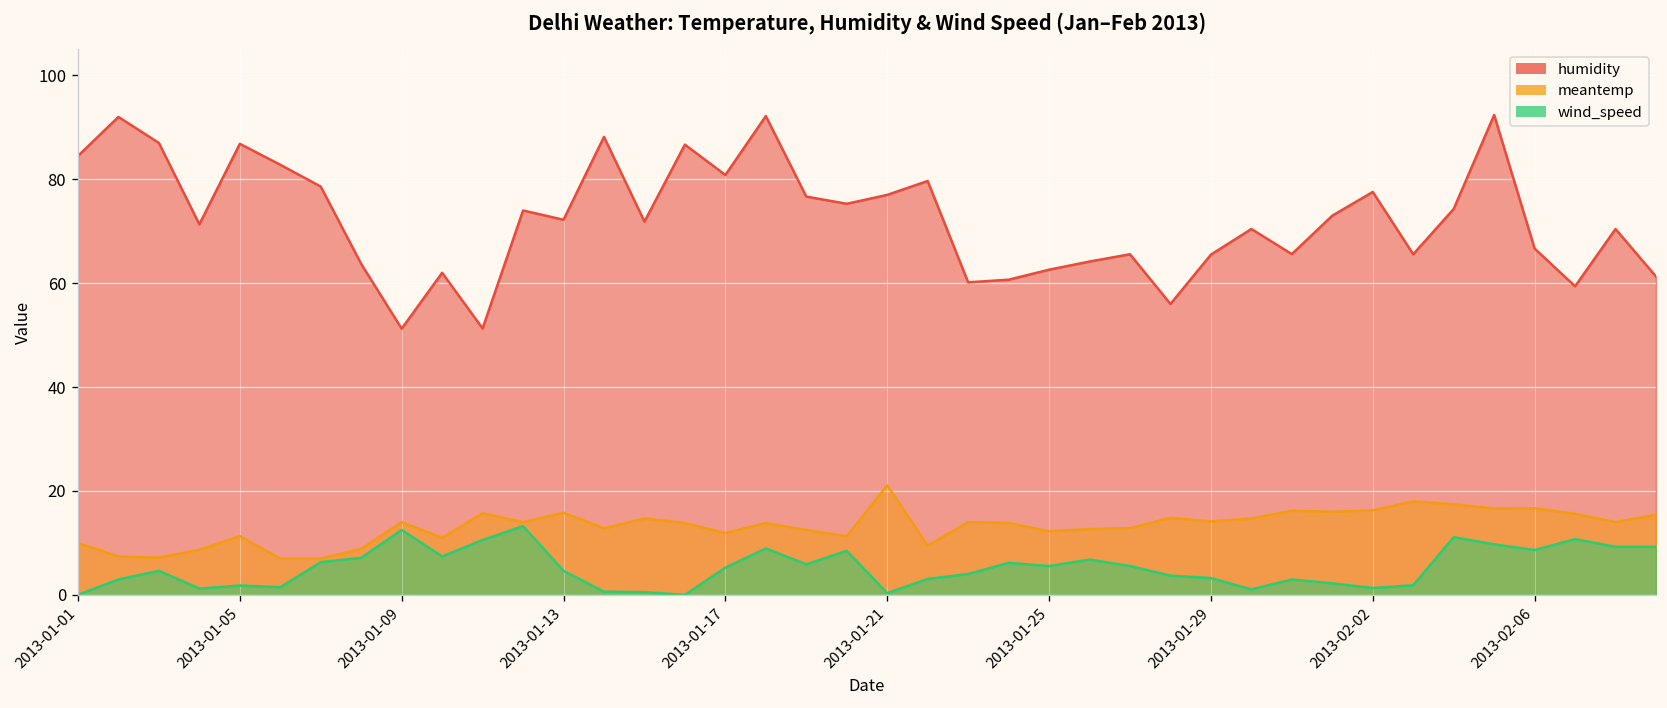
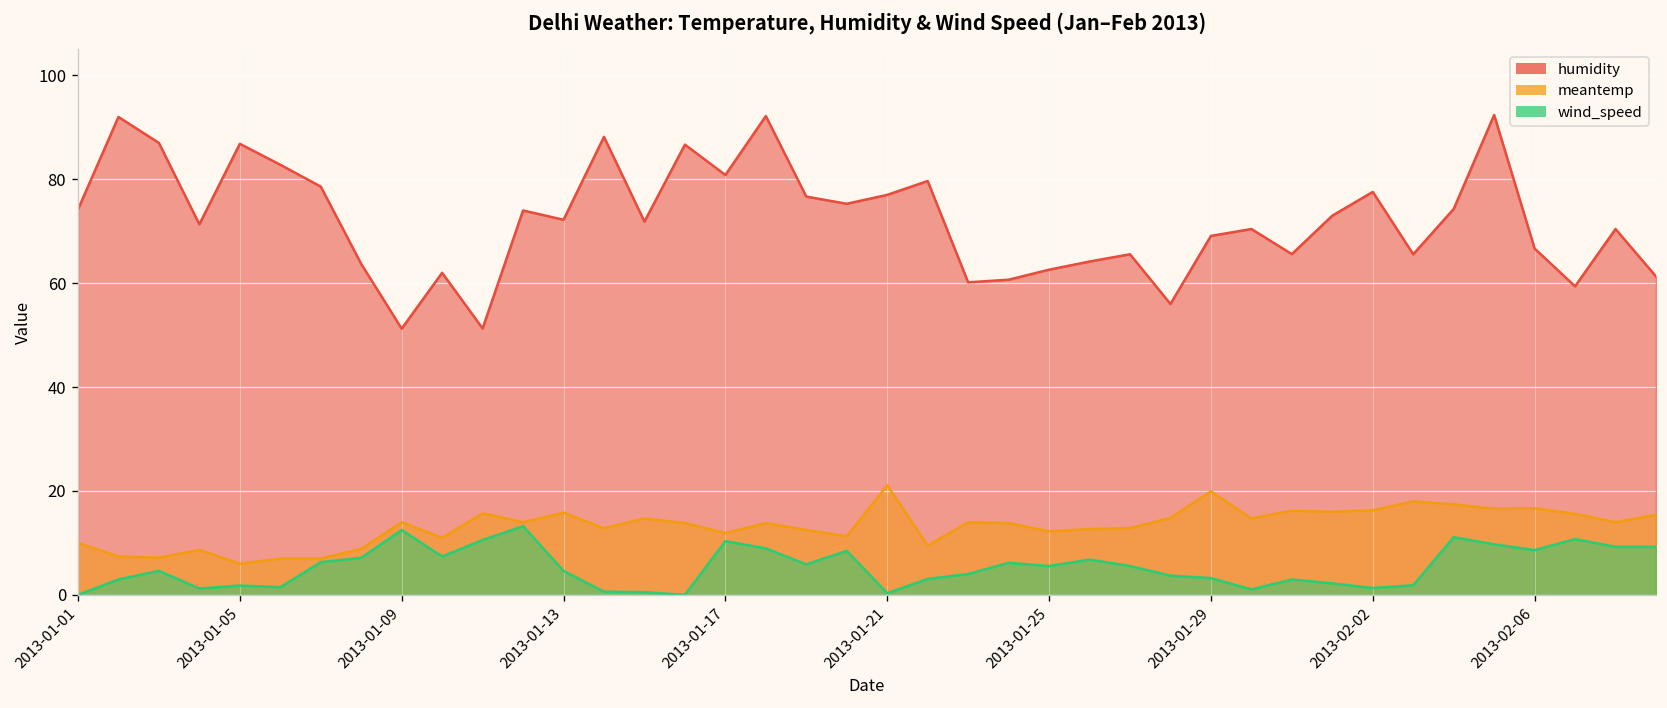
humidity, 2013-01-01: 85 -> 74
meantemp, 2013-01-05: 11 -> 6
wind_speed, 2013-01-17: 5 -> 10
humidity, 2013-01-29: 66 -> 69
meantemp, 2013-01-29: 14 -> 20
